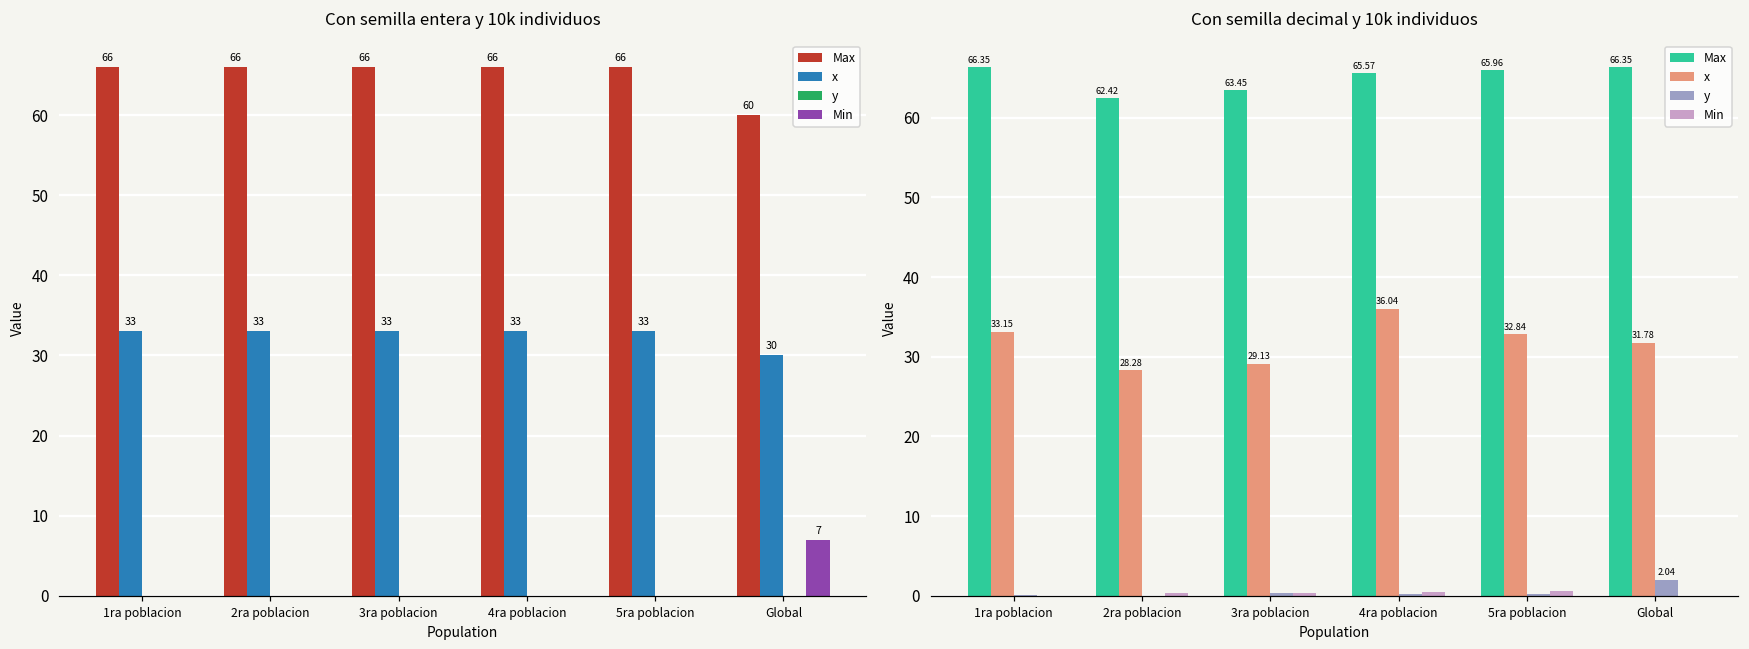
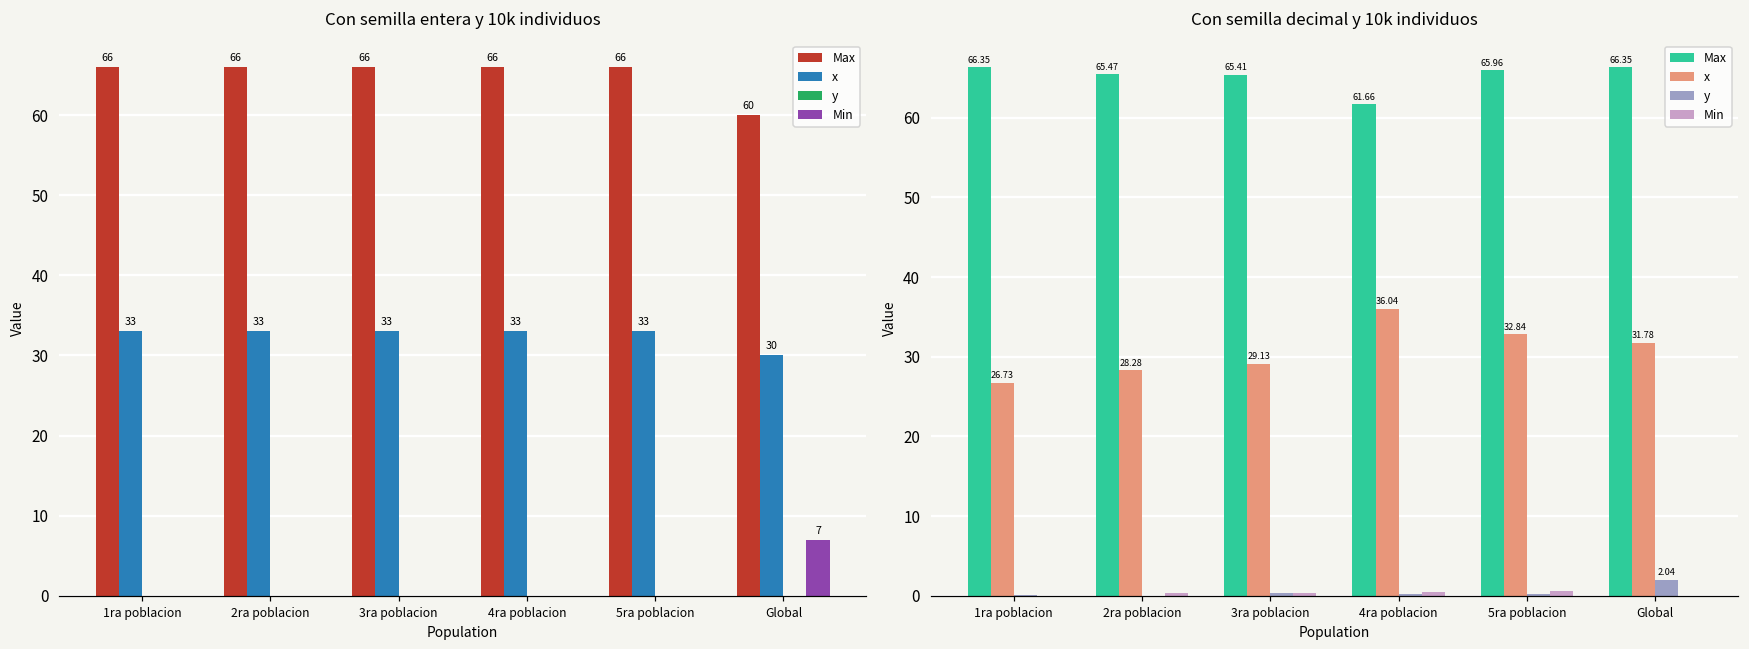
Con semilla decimal y 10k individuos, x, 1ra poblacion: 33.15 -> 26.73
Con semilla decimal y 10k individuos, Max, 2ra poblacion: 62.42 -> 65.47
Con semilla decimal y 10k individuos, Max, 3ra poblacion: 63.45 -> 65.41
Con semilla decimal y 10k individuos, Max, 4ra poblacion: 65.57 -> 61.66
